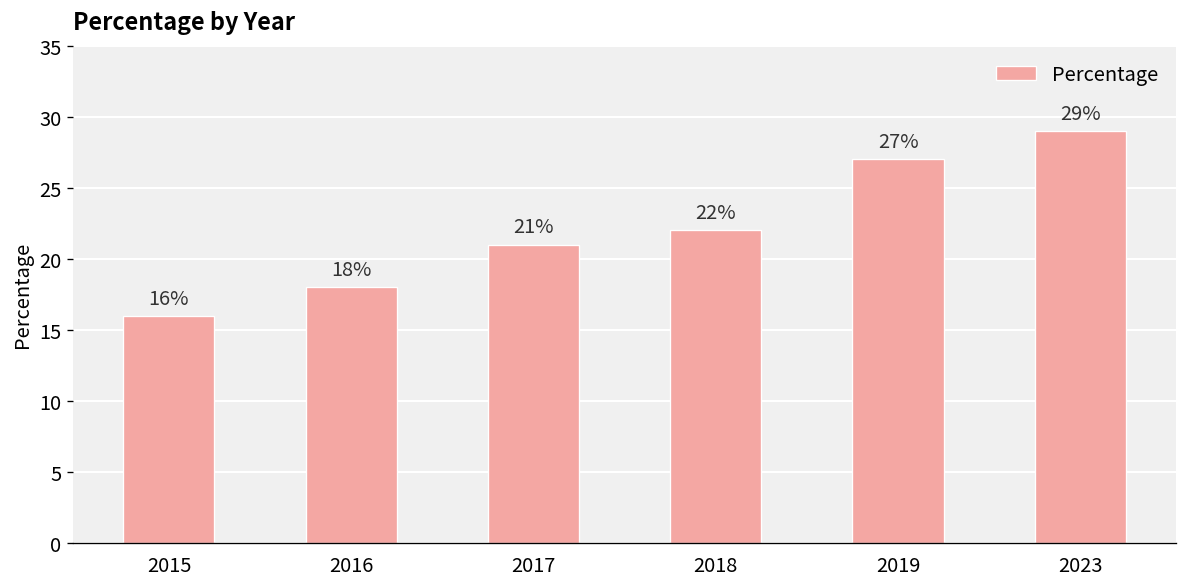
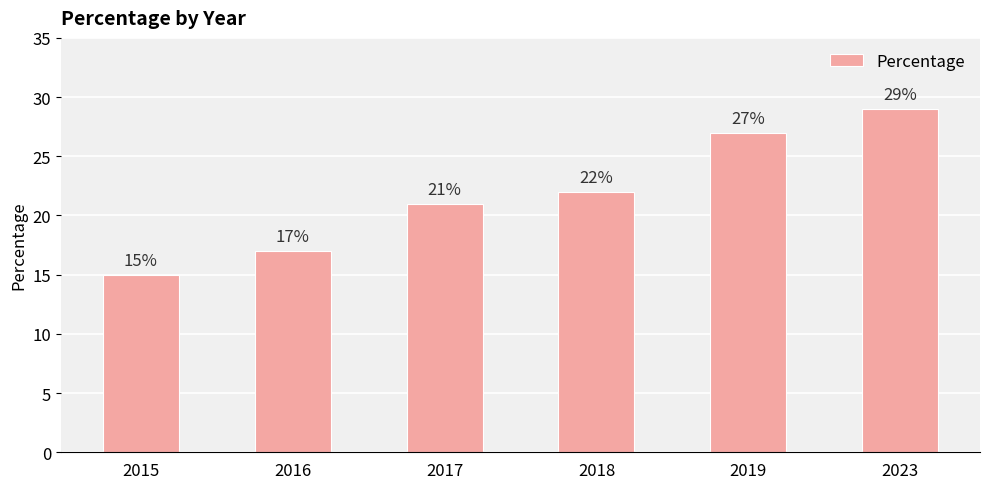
2015: 16% -> 15%
2016: 18% -> 17%
